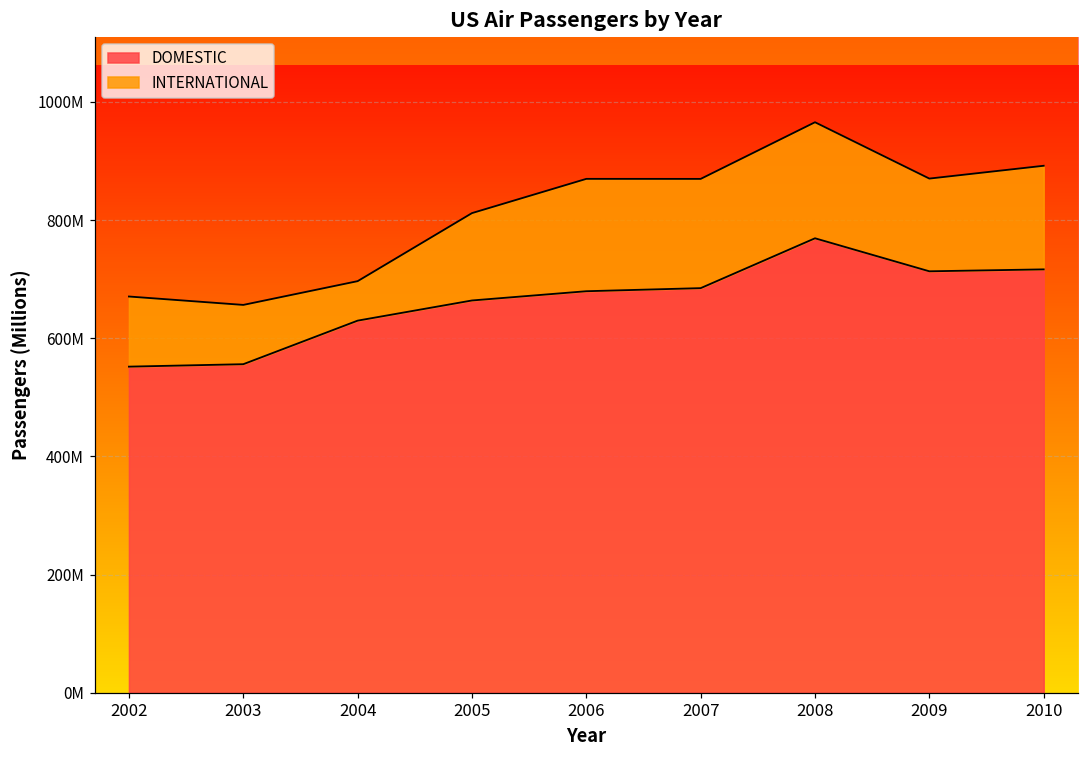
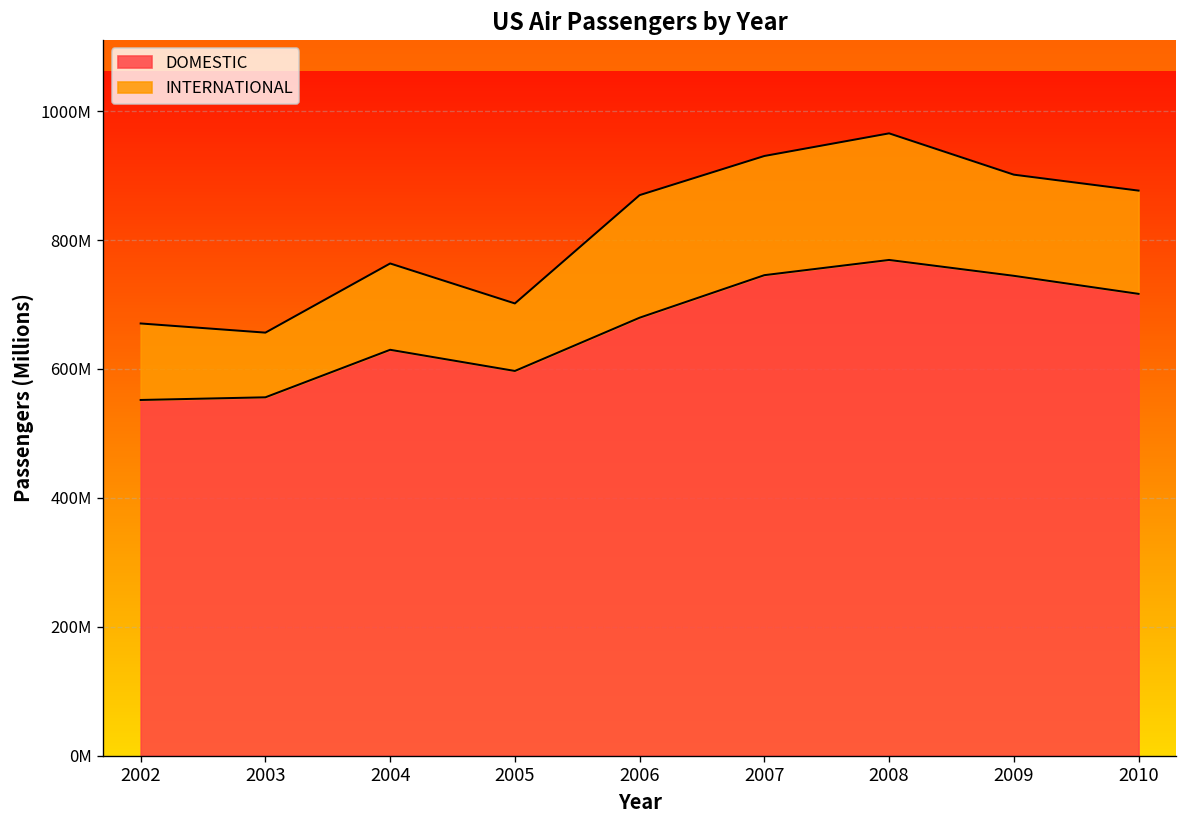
INTERNATIONAL, 2004: 70000000 -> 130000000
DOMESTIC, 2005: 660000000 -> 600000000
INTERNATIONAL, 2005: 150000000 -> 100000000
DOMESTIC, 2007: 680000000 -> 750000000
DOMESTIC, 2009: 710000000 -> 740000000
INTERNATIONAL, 2010: 180000000 -> 160000000
